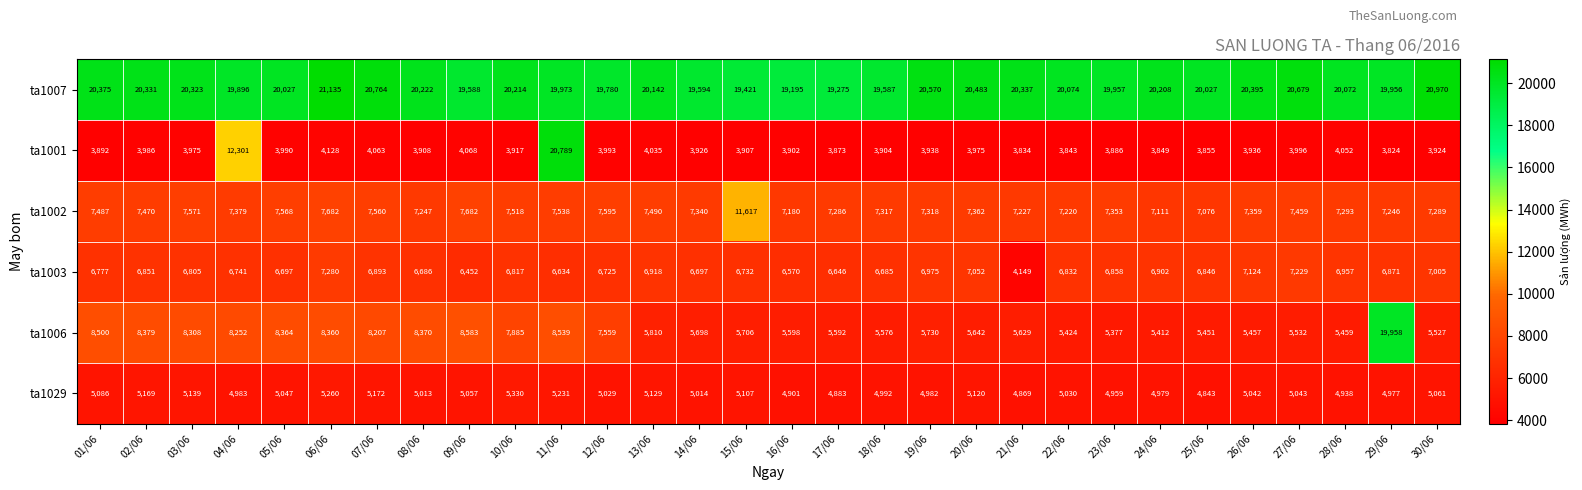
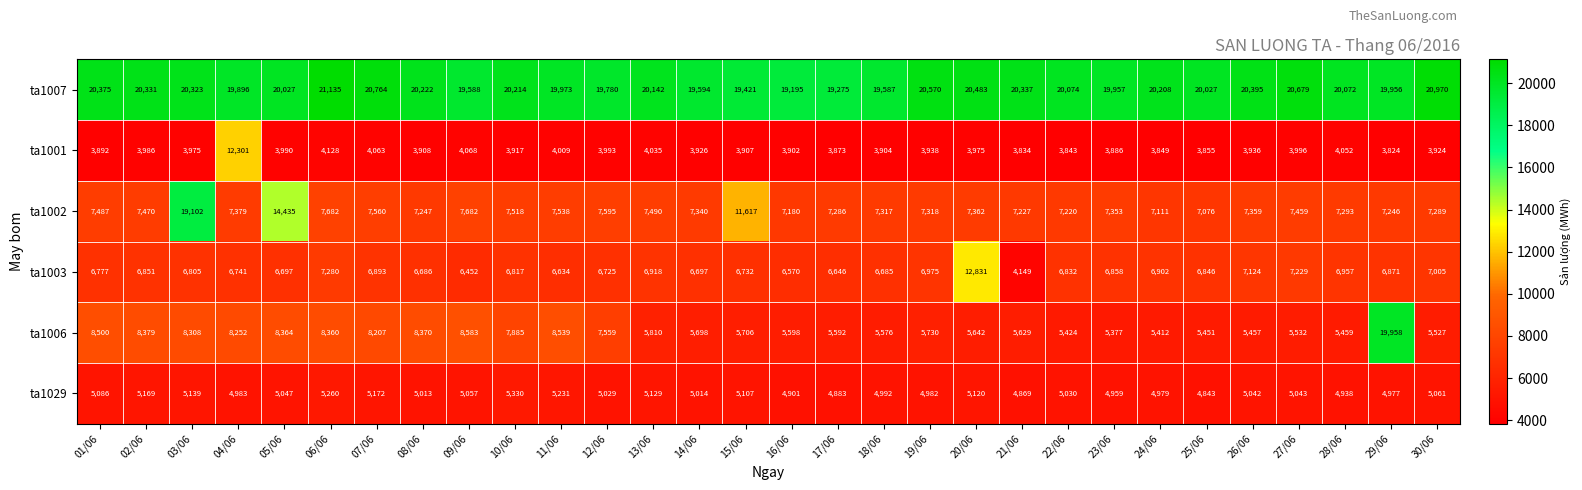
ta1001, 11/06: 20,789 -> 4,009
ta1002, 03/06: 7,571 -> 19,102
ta1002, 05/06: 7,568 -> 14,435
ta1003, 20/06: 7,052 -> 12,831
